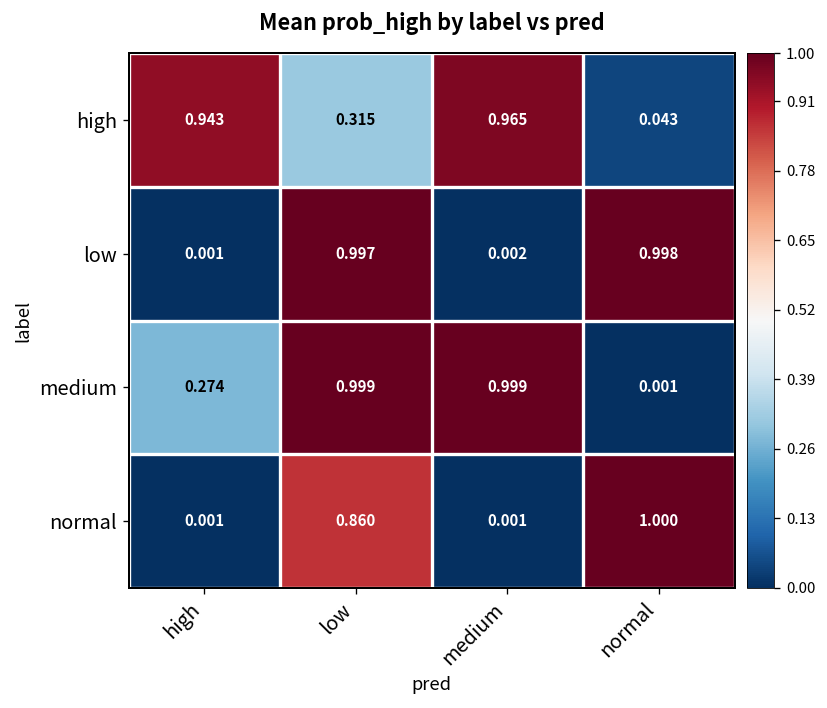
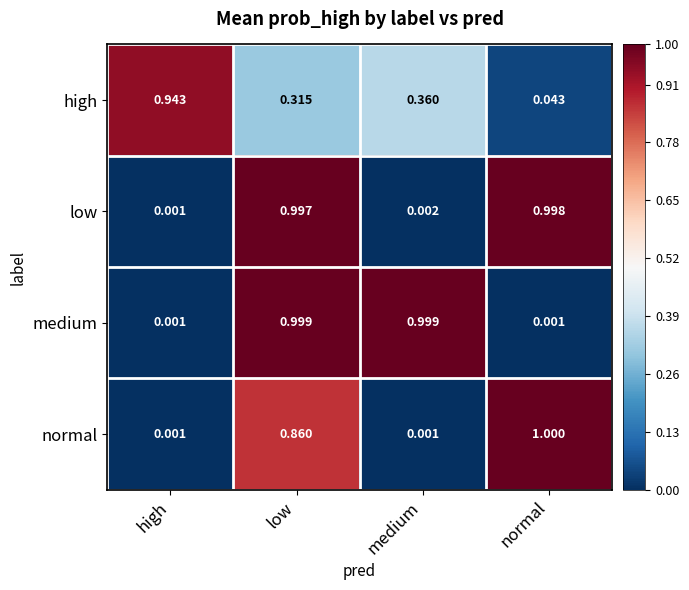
high, medium: 0.965 -> 0.360
medium, high: 0.274 -> 0.001
